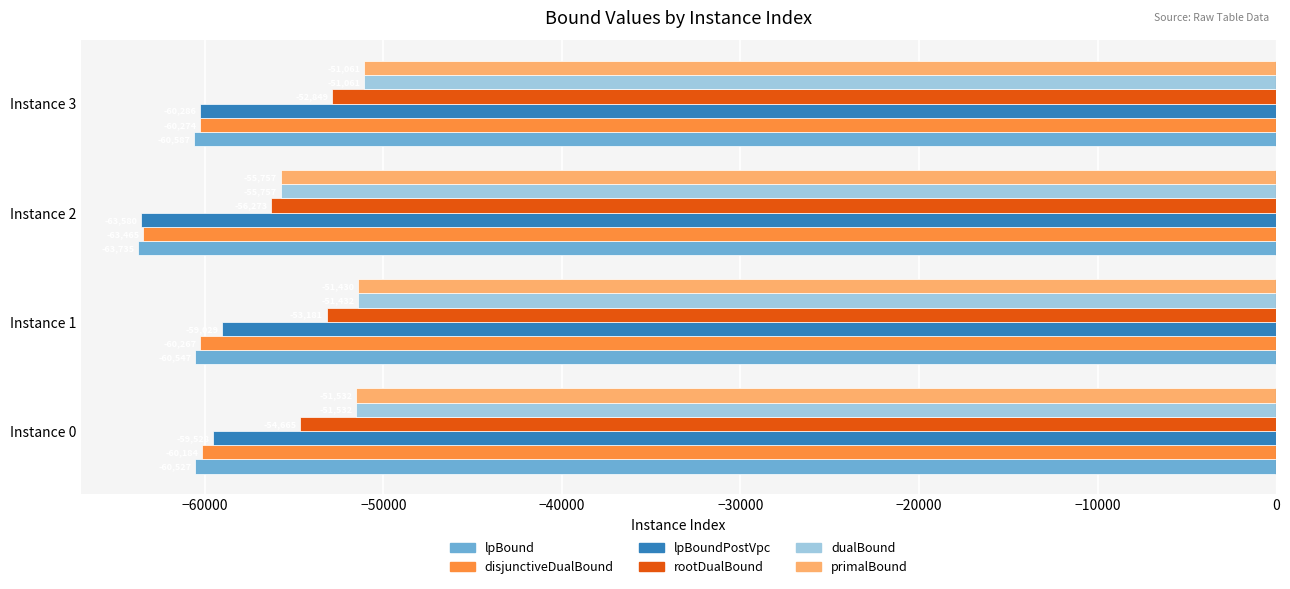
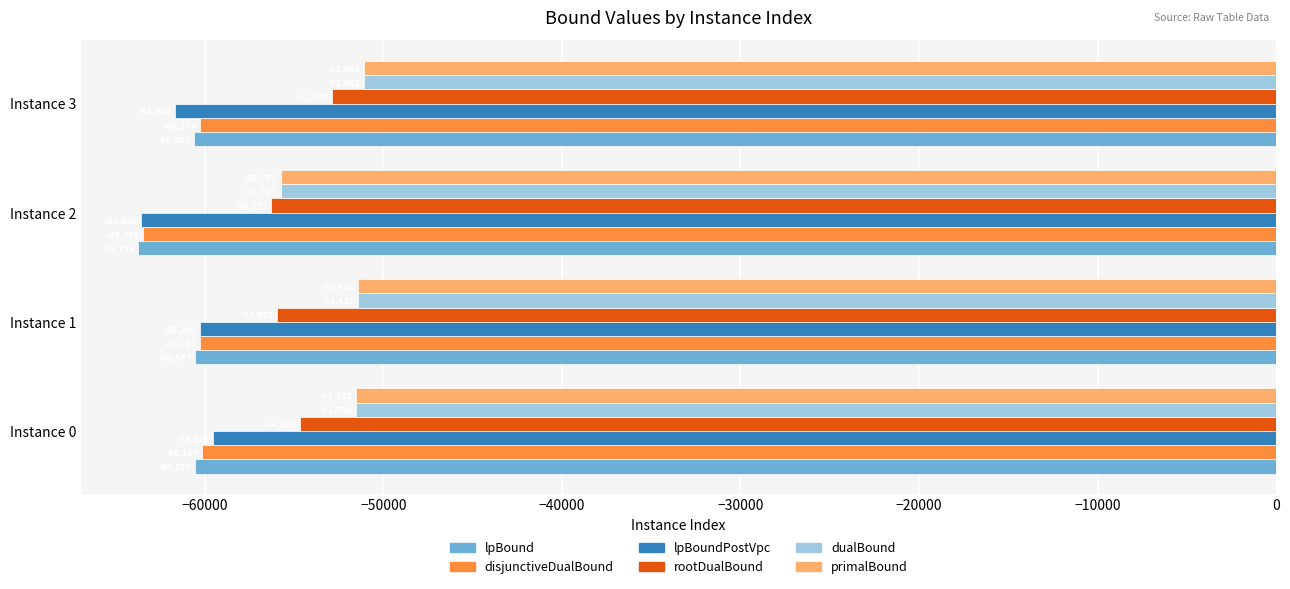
lpBoundPostVpc, Instance 3: -60300 -> -61700
rootDualBound, Instance 1: -53200 -> -56000
lpBoundPostVpc, Instance 1: -59000 -> -60300
